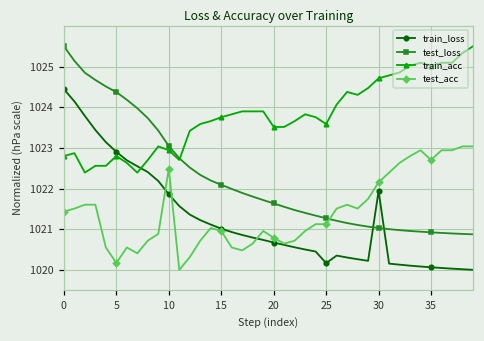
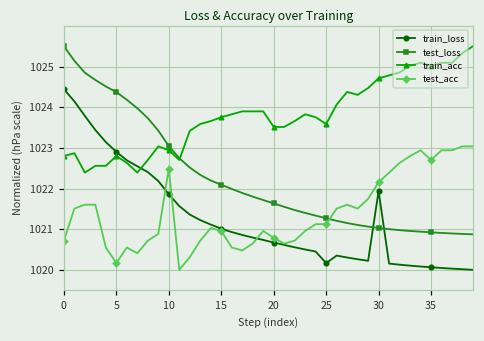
test_acc, 0: 1021.4 -> 1020.7
